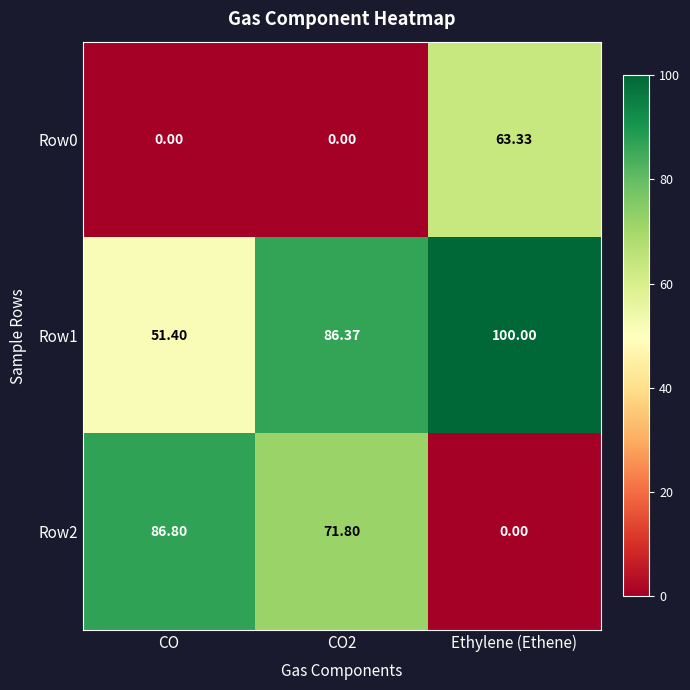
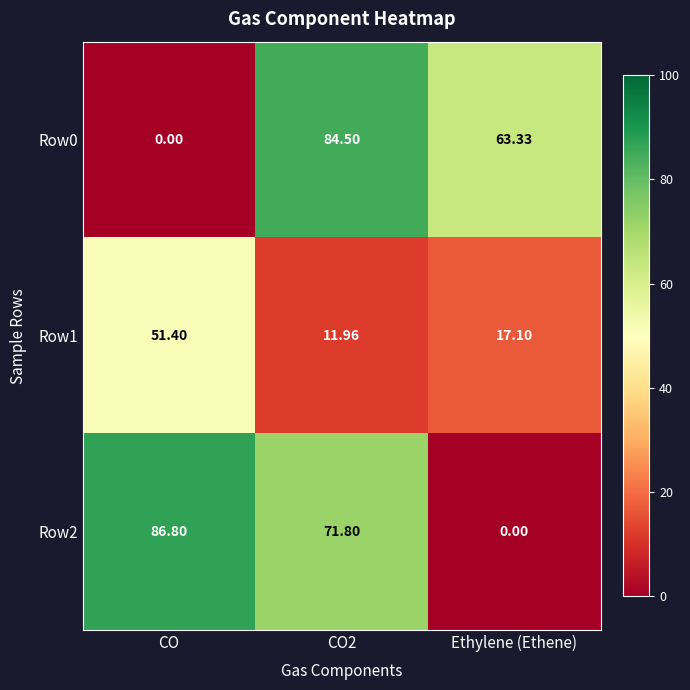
Row0, CO2: 0.00 -> 84.50
Row1, CO2: 86.37 -> 11.96
Row1, Ethylene (Ethene): 100.00 -> 17.10
